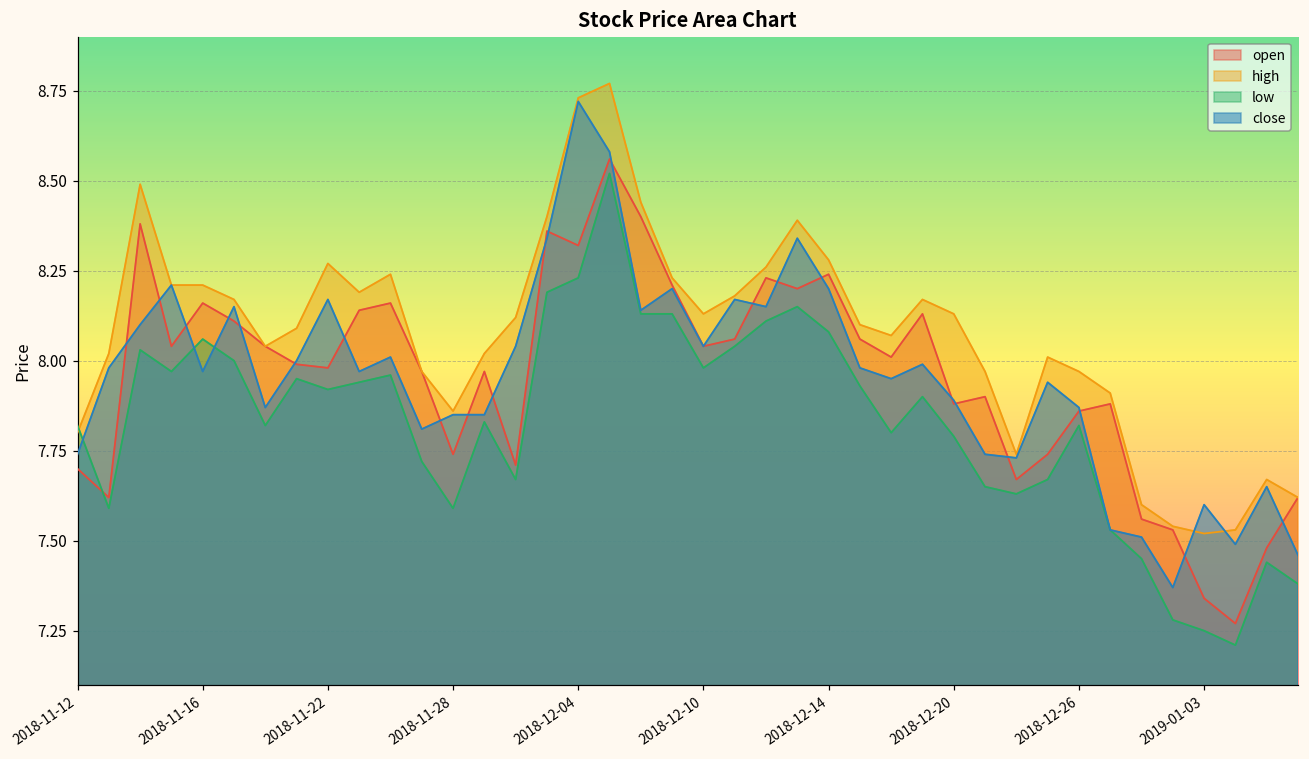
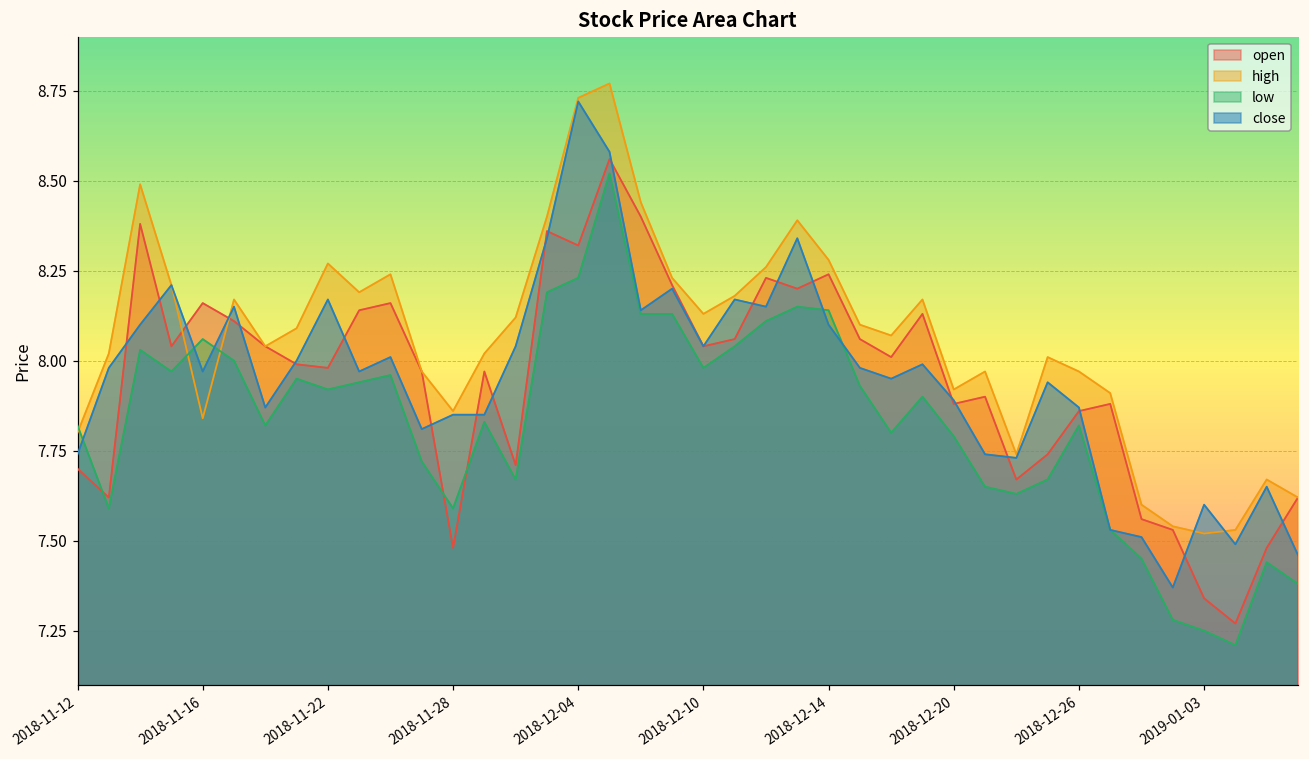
high, 2018-11-16: 8.21 -> 7.84
open, 2018-11-28: 7.74 -> 7.48
low, 2018-12-14: 8.08 -> 8.14
close, 2018-12-14: 8.2 -> 8.1
high, 2018-12-20: 8.13 -> 7.92
